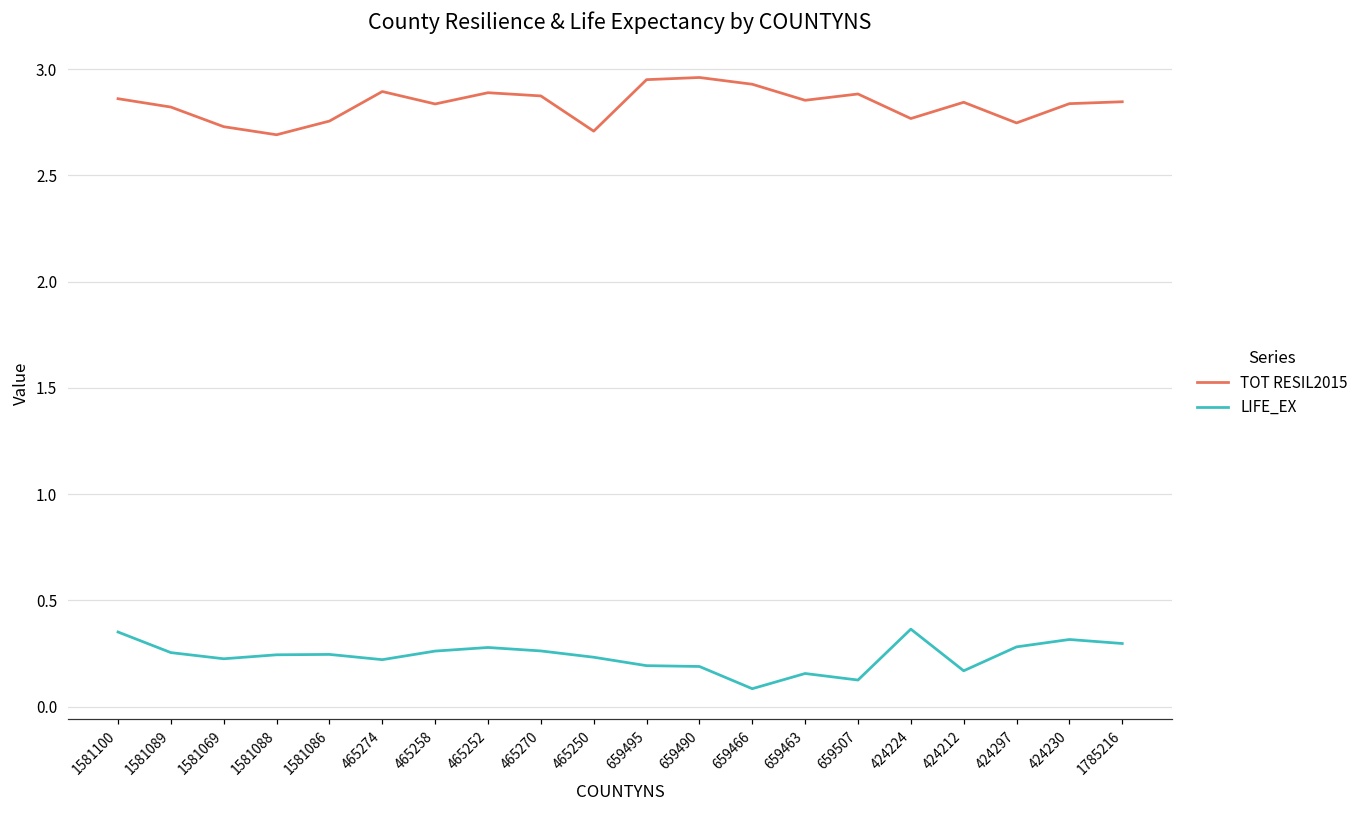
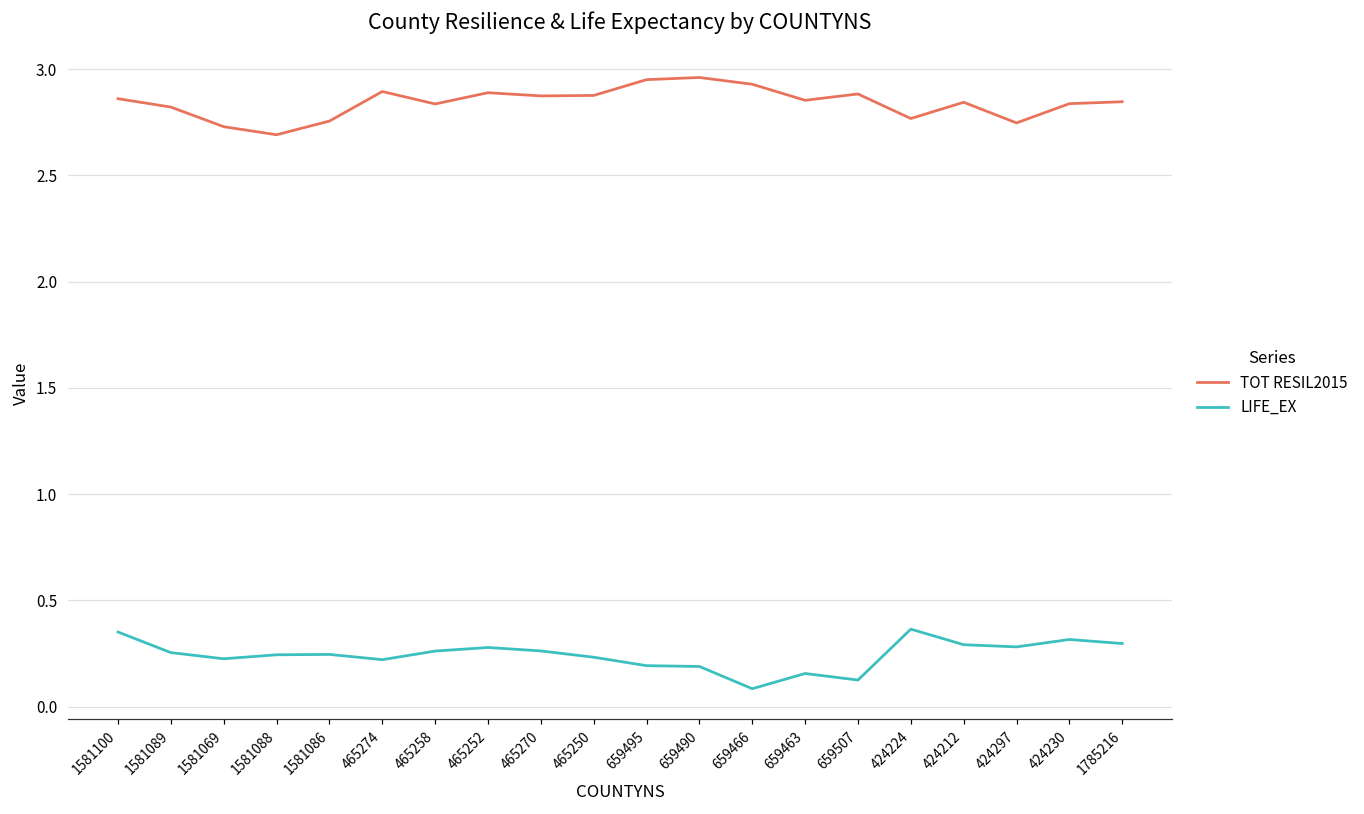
TOT RESIL2015, 465250: 2.71 -> 2.88
LIFE_EX, 424212: 0.17 -> 0.29
